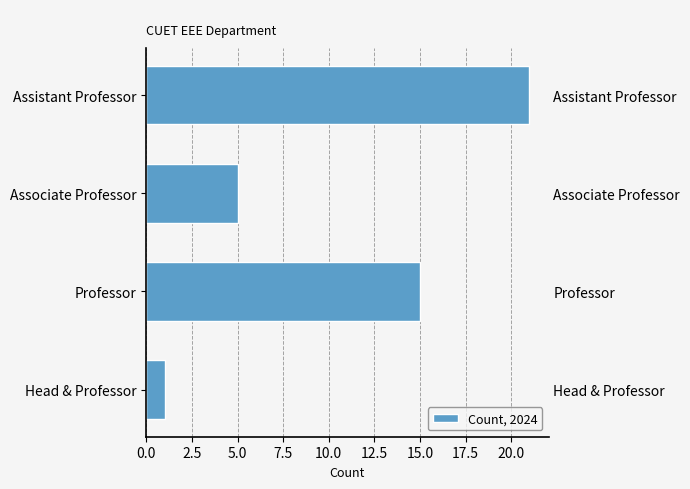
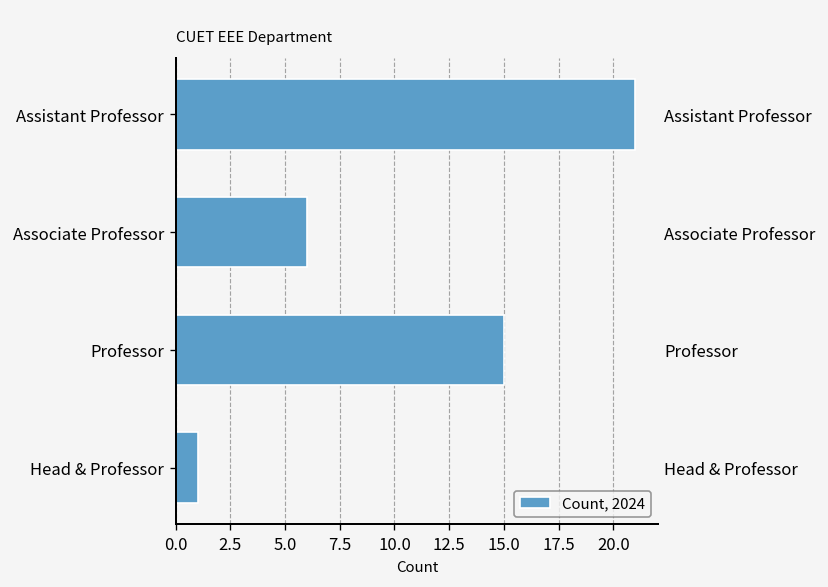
Associate Professor: 5 -> 6
